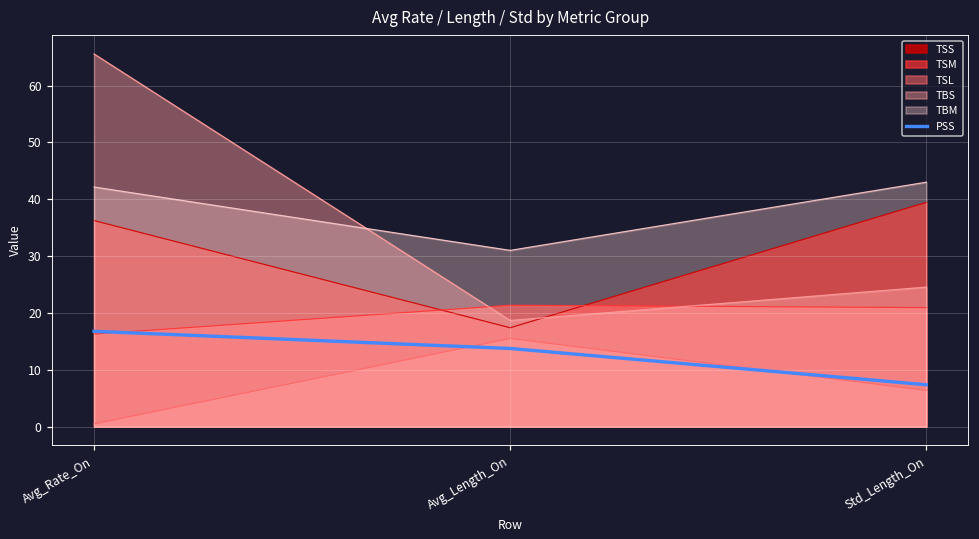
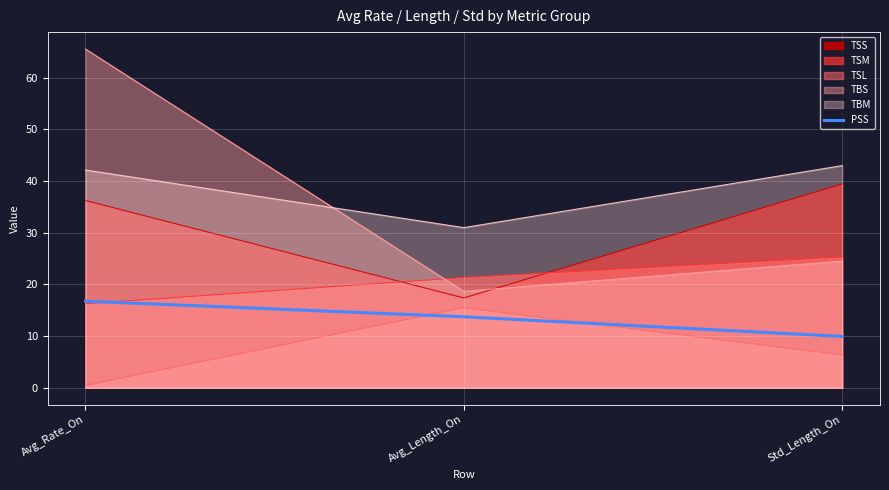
TSM, Std_Length_On: 21 -> 25
PSS, Std_Length_On: 7 -> 10
